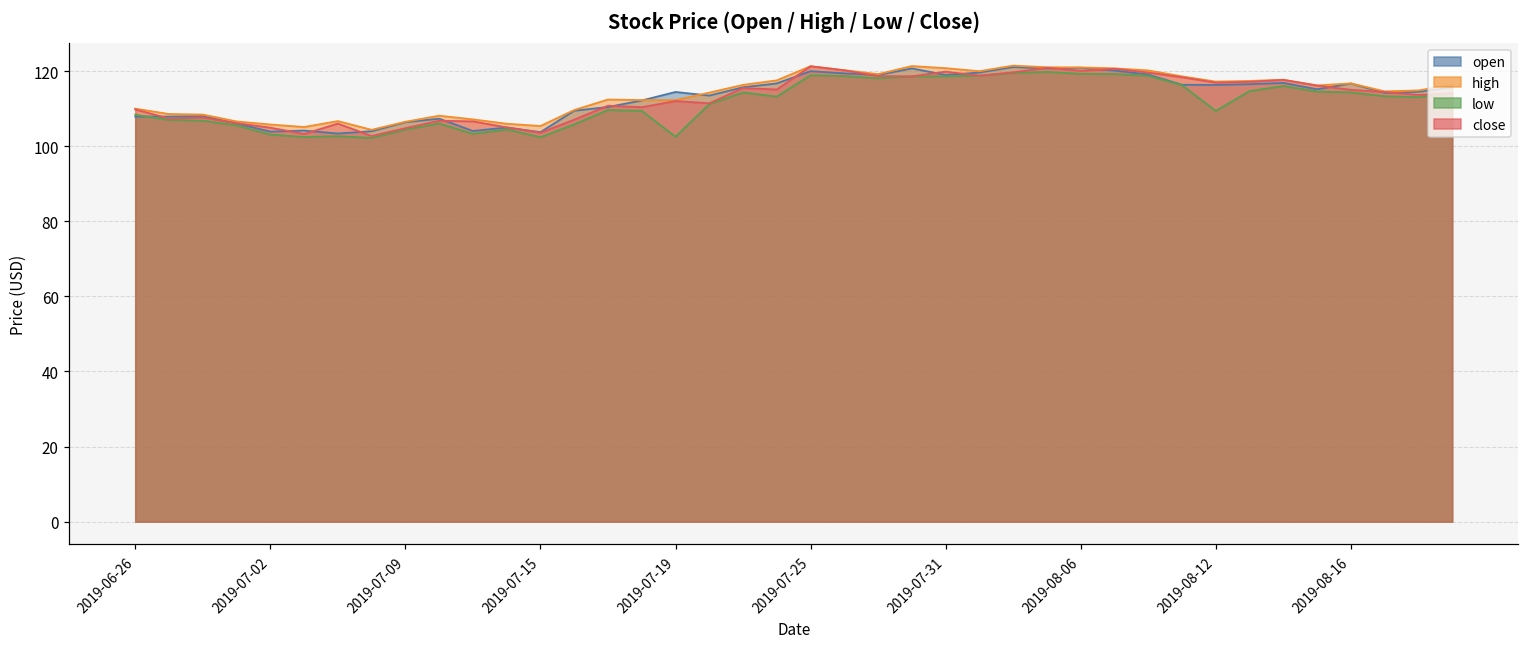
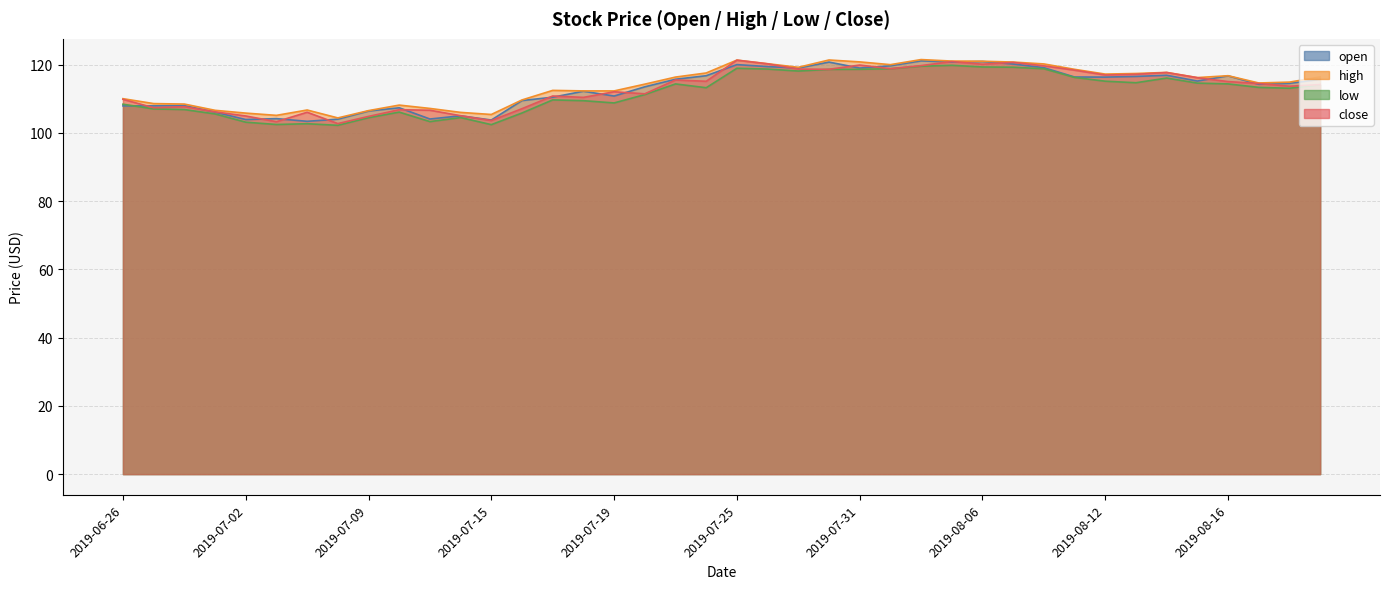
open, 2019-07-19: 114 -> 111
low, 2019-07-19: 103 -> 109
low, 2019-08-12: 109 -> 115
